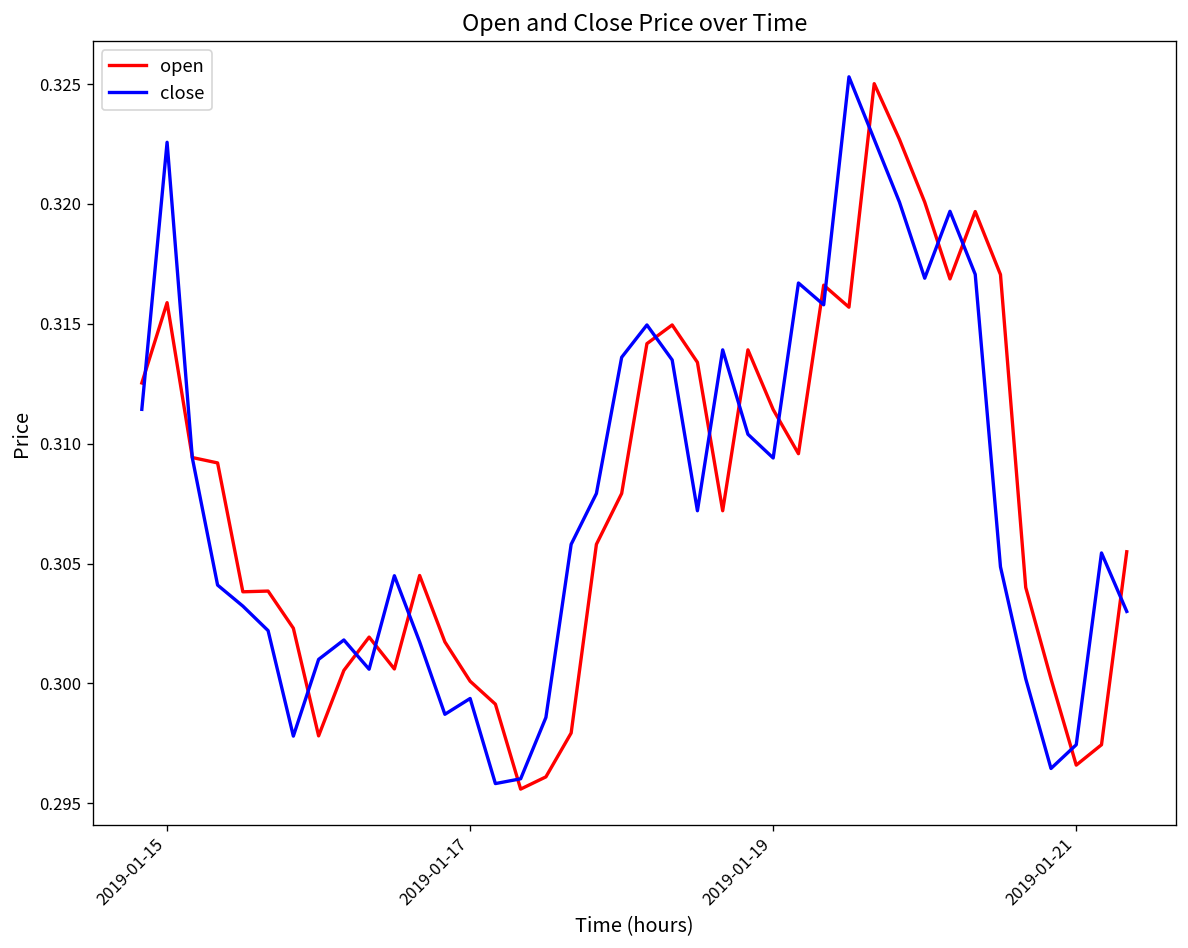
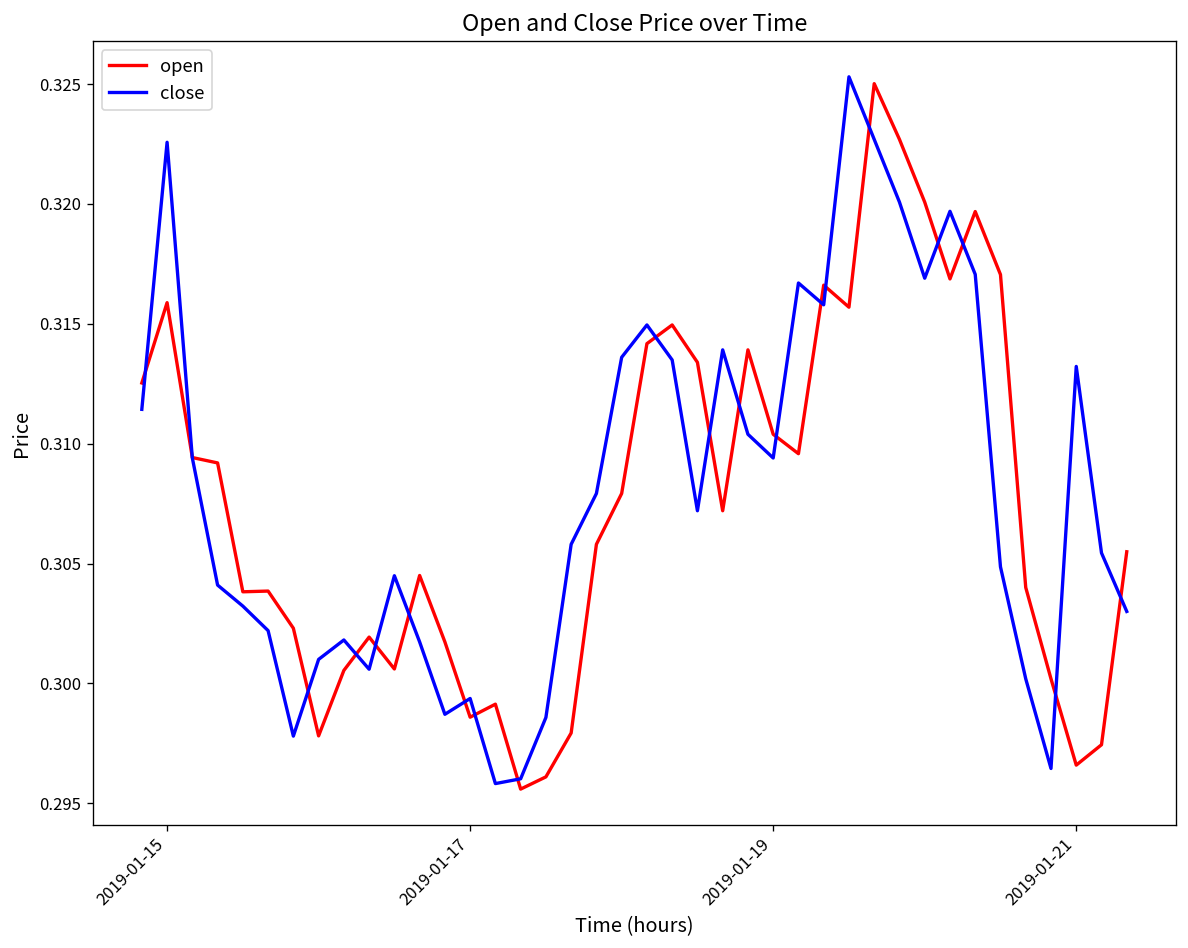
open, 2019-01-17: 0.3001 -> 0.2986
open, 2019-01-19: 0.3114 -> 0.3104
close, 2019-01-21: 0.2974 -> 0.3132
